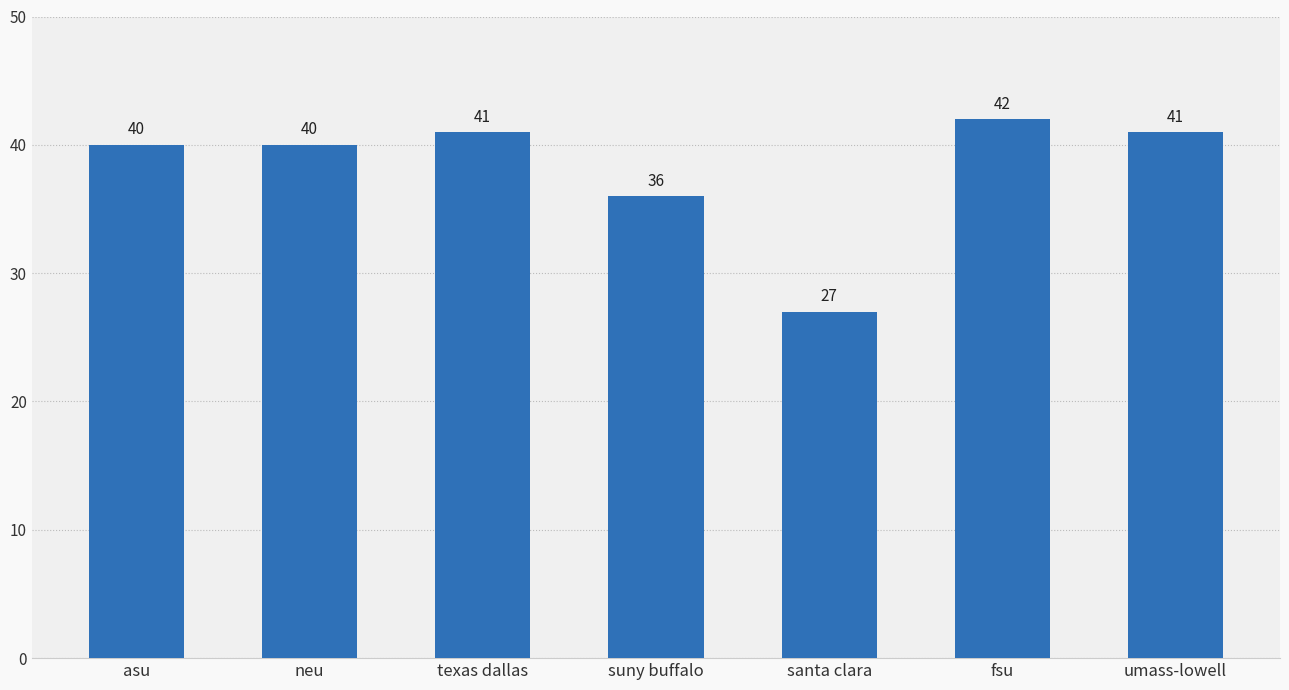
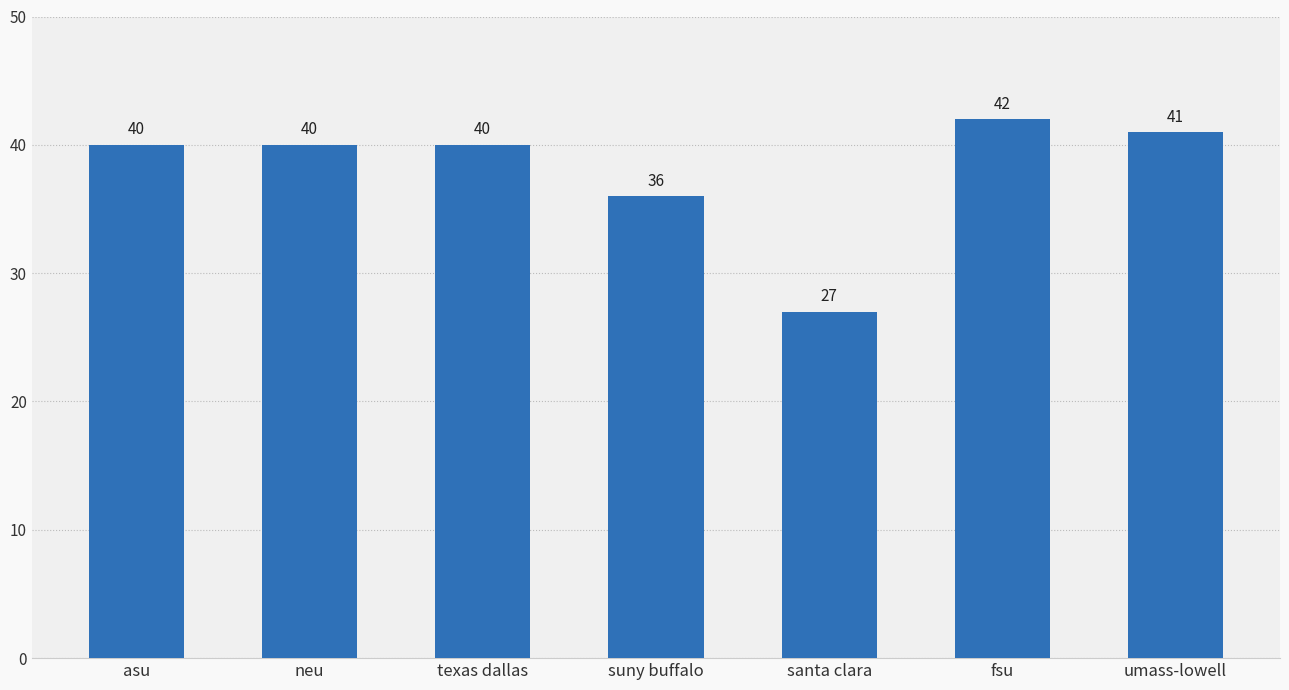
texas dallas: 41 -> 40
